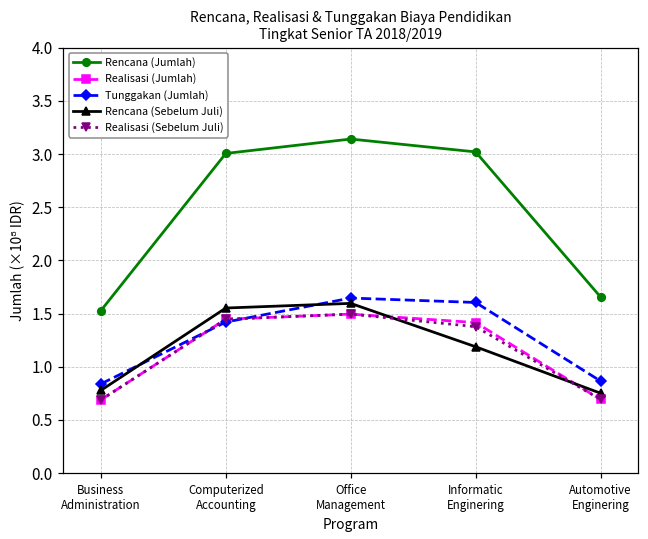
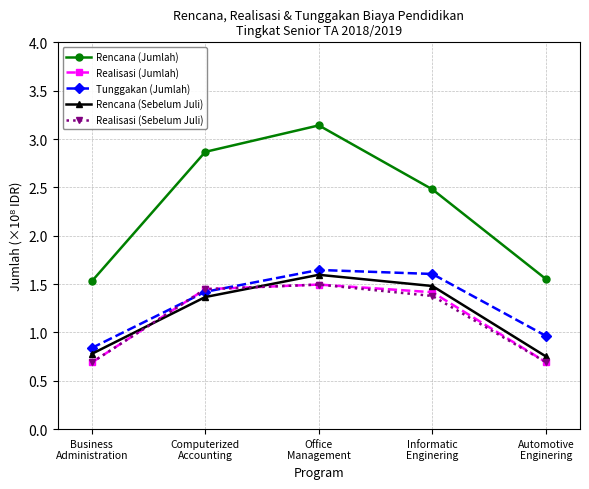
Rencana (Jumlah), Computerized Accounting: 3.0 -> 2.9
Rencana (Sebelum Juli), Computerized Accounting: 1.6 -> 1.4
Rencana (Jumlah), Informatic Enginering: 3.0 -> 2.5
Rencana (Sebelum Juli), Informatic Enginering: 1.2 -> 1.5
Rencana (Jumlah), Automotive Enginering: 1.7 -> 1.6
Tunggakan (Jumlah), Automotive Enginering: 0.9 -> 1.0
